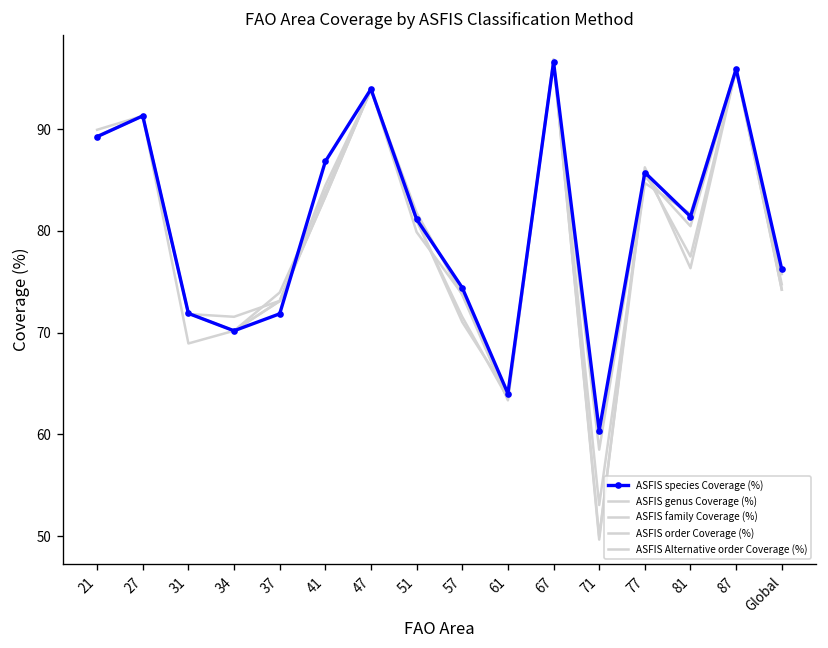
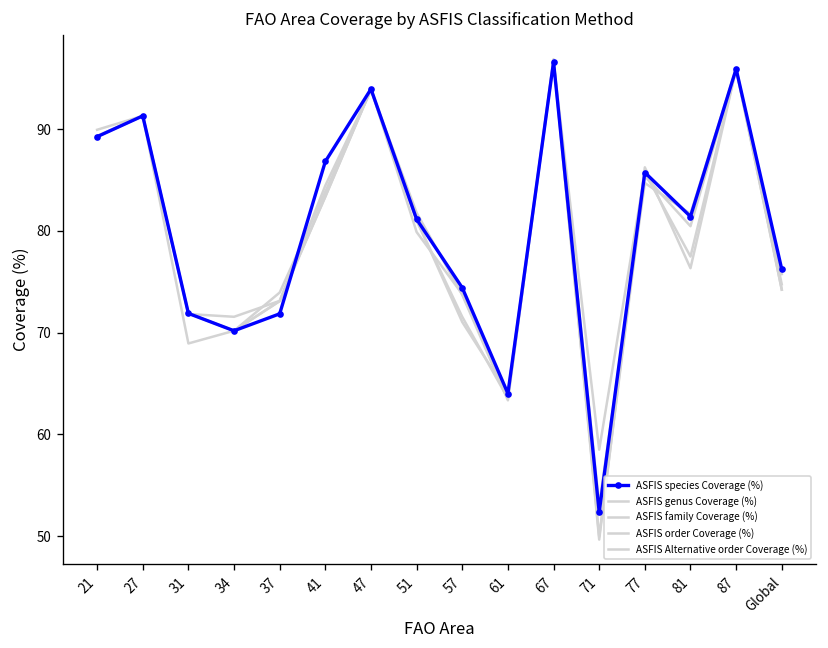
ASFIS species Coverage (%), 71: 60 -> 52
